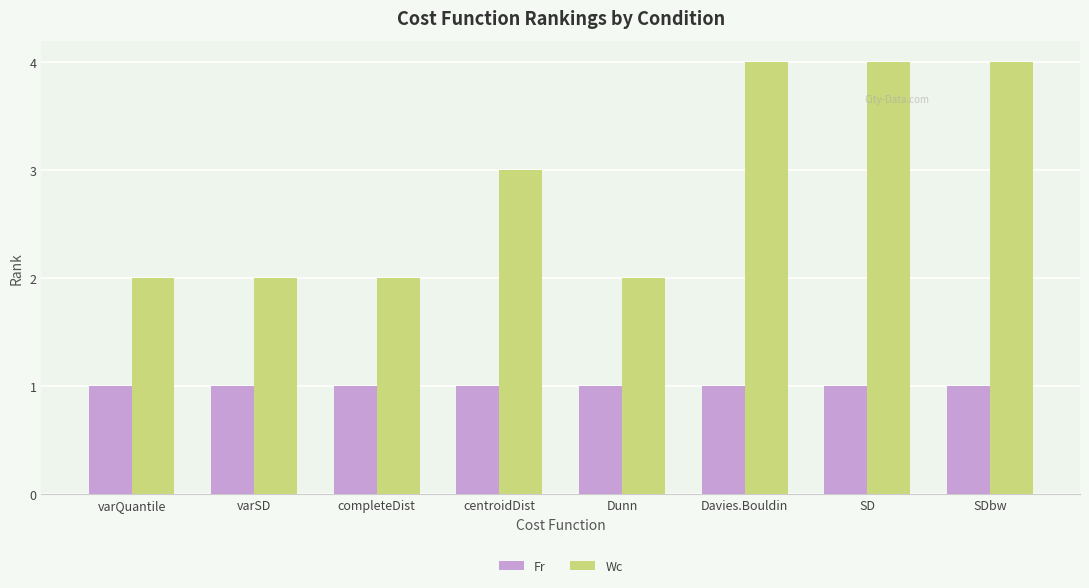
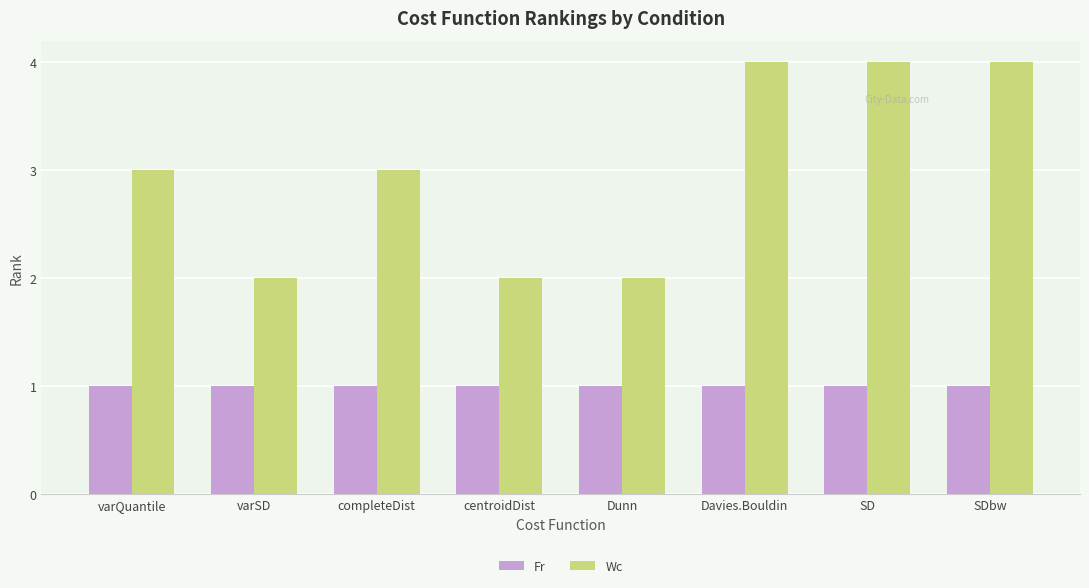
Wc, varQuantile: 2 -> 3
Wc, completeDist: 2 -> 3
Wc, centroidDist: 3 -> 2
